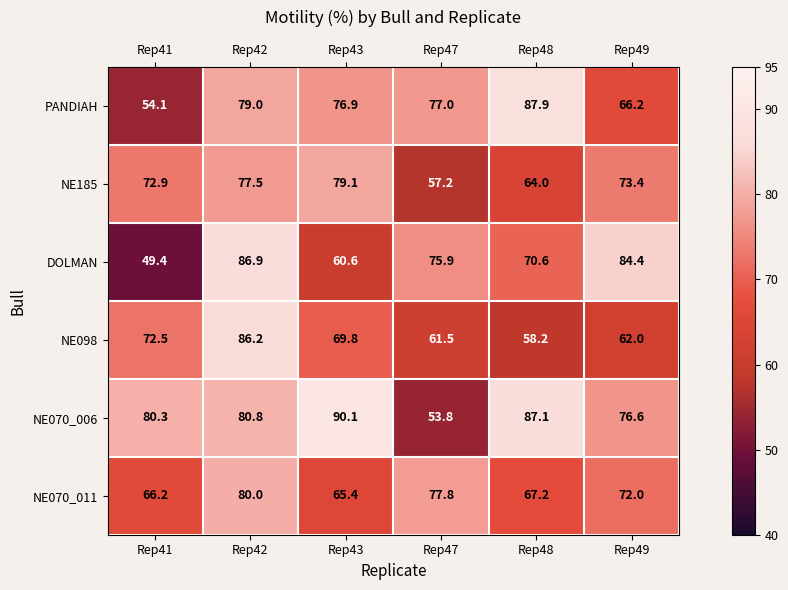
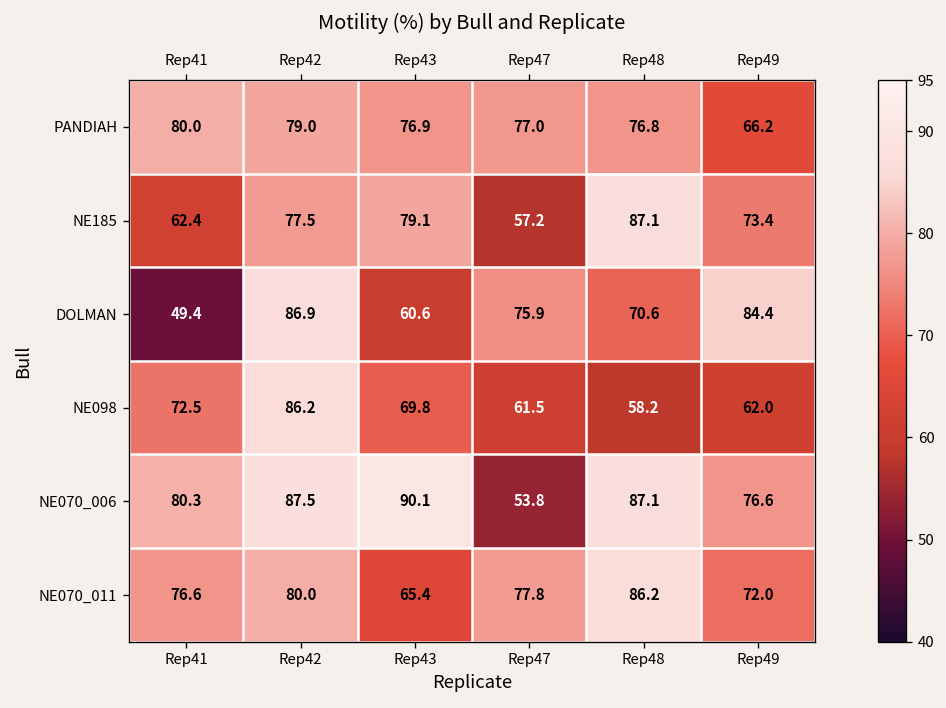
PANDIAH, Rep41: 54.1 -> 80.0
PANDIAH, Rep48: 87.9 -> 76.8
NE185, Rep41: 72.9 -> 62.4
NE185, Rep48: 64.0 -> 87.1
NE070_006, Rep42: 80.8 -> 87.5
NE070_011, Rep41: 66.2 -> 76.6
NE070_011, Rep48: 67.2 -> 86.2
